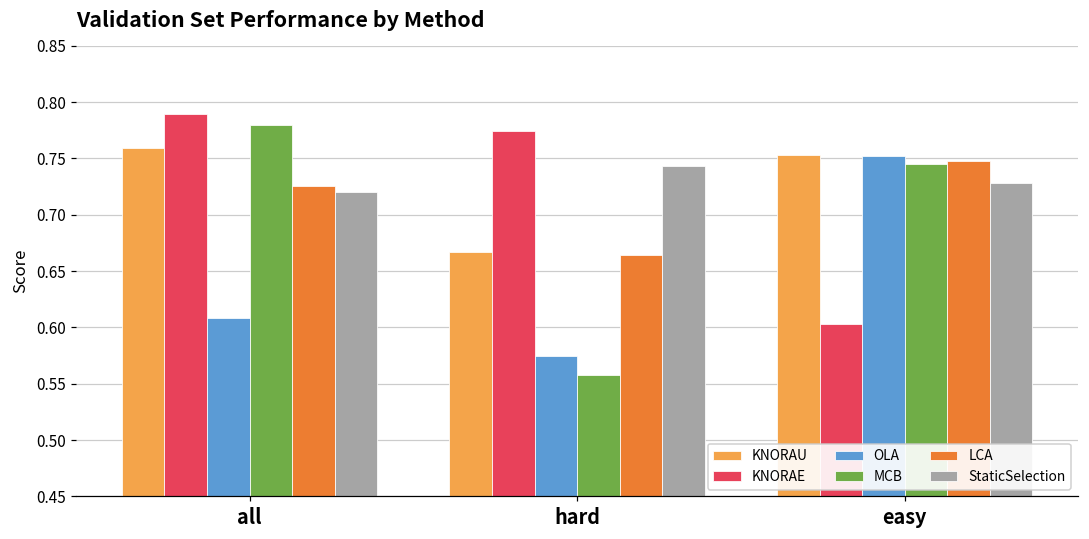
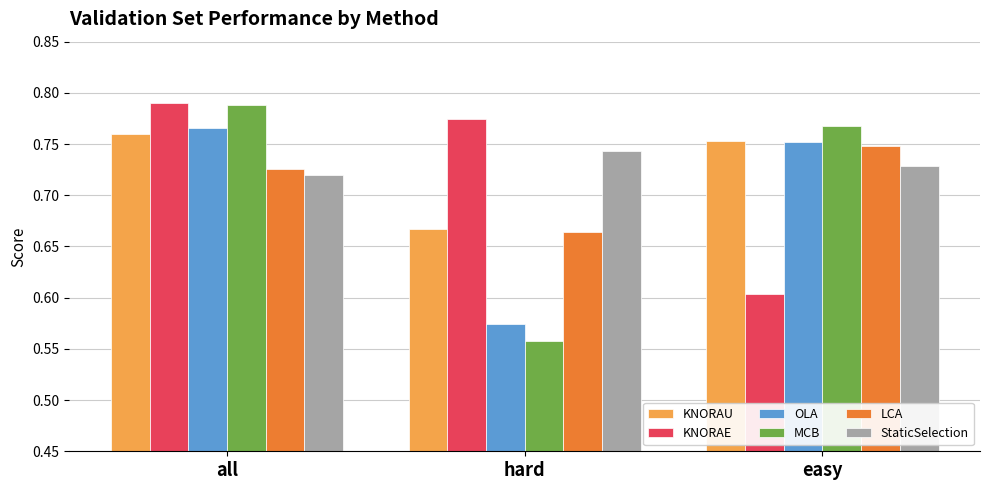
OLA, all: 0.608 -> 0.765
MCB, all: 0.780 -> 0.788
MCB, easy: 0.745 -> 0.768
